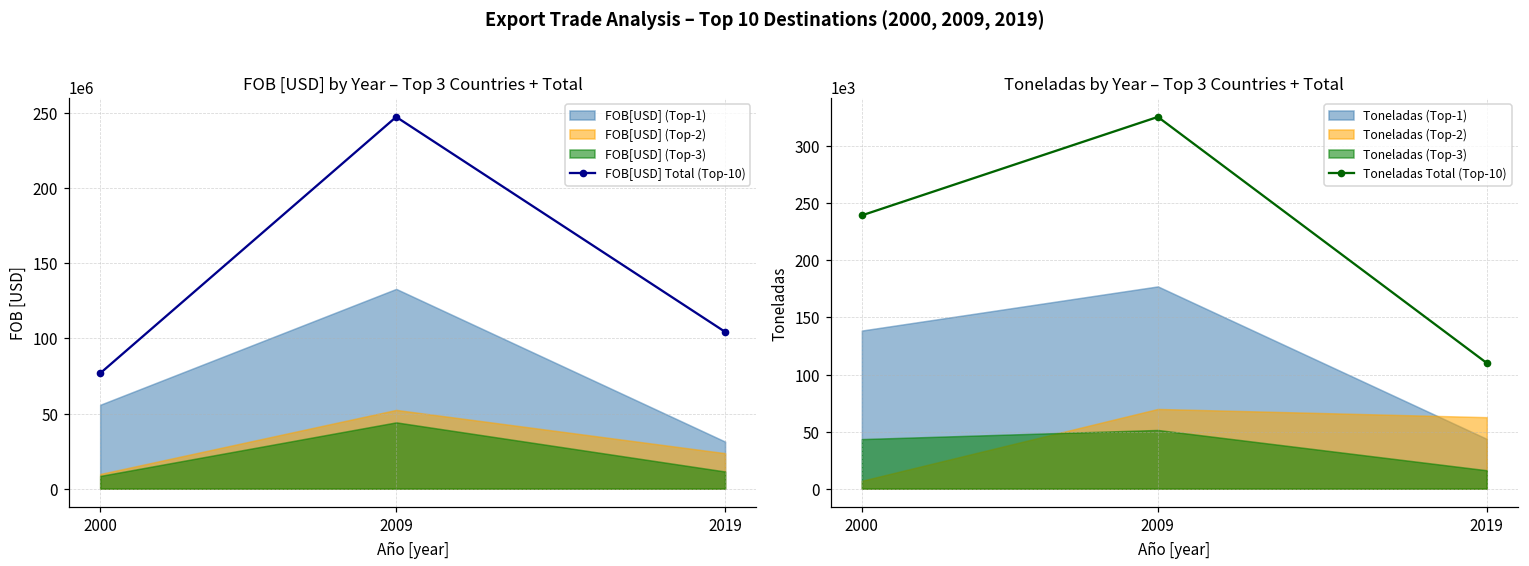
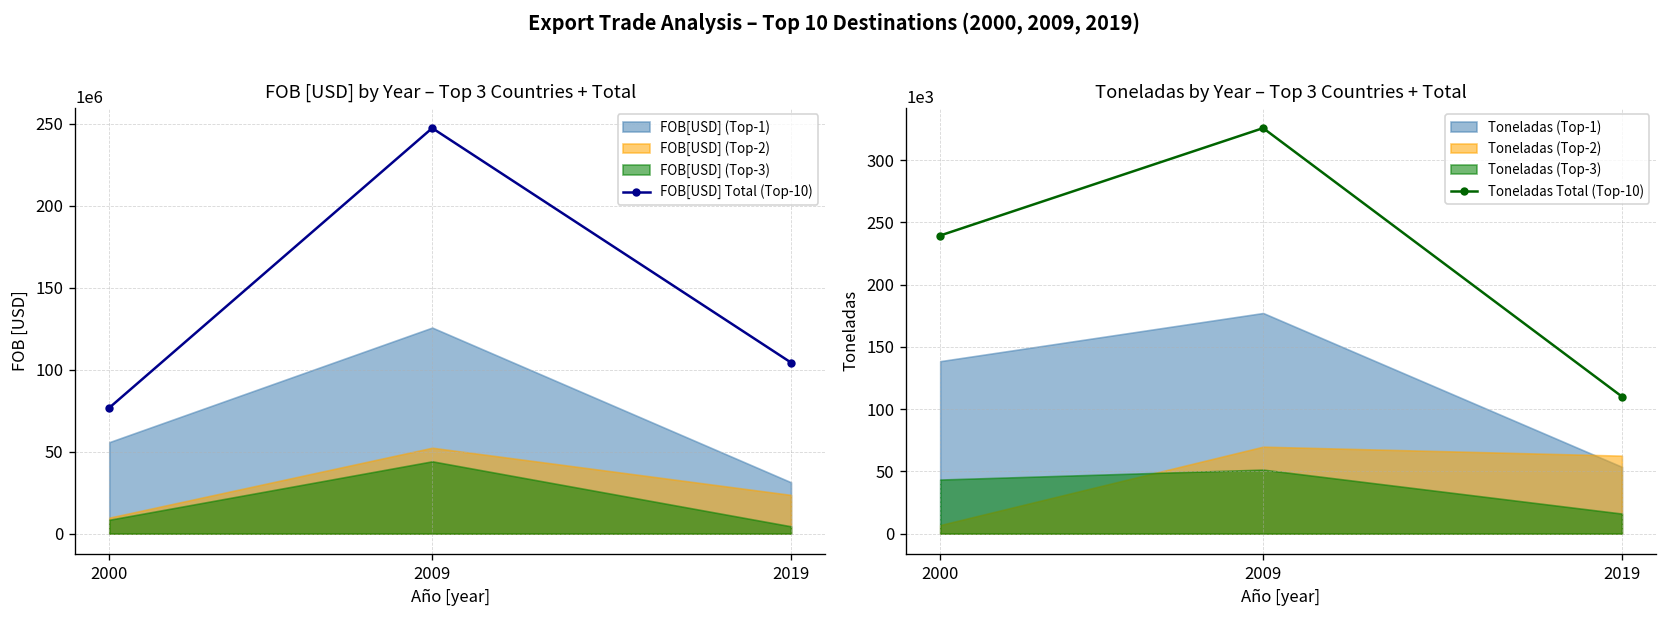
FOB [USD] by Year – Top 3 Countries + Total, FOB[USD] (Top-1), 2009: 133000000 -> 126000000
FOB [USD] by Year – Top 3 Countries + Total, FOB[USD] (Top-3), 2019: 11000000 -> 4000000
Toneladas by Year – Top 3 Countries + Total, Toneladas (Top-1), 2019: 44000 -> 54000
